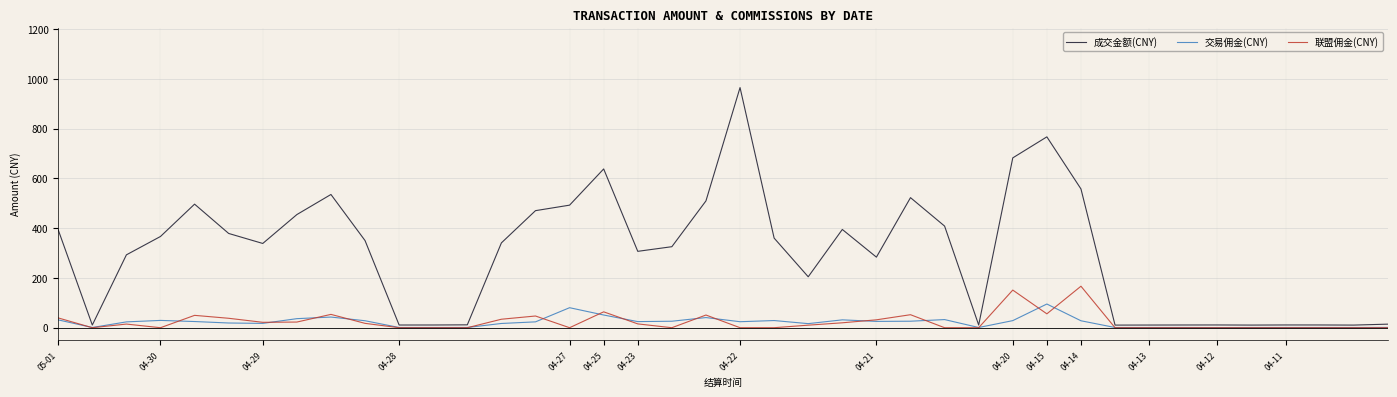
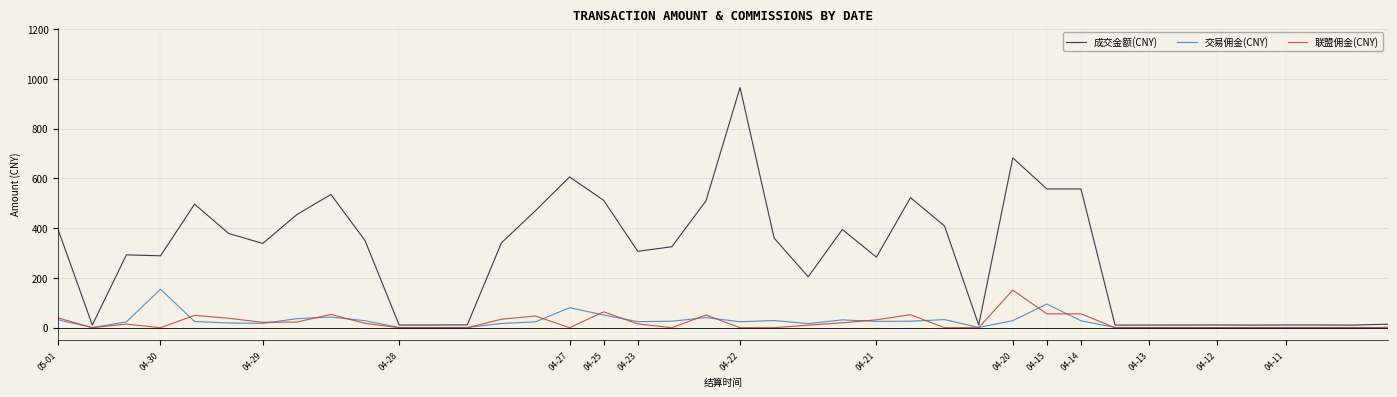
成交金额(CNY), 04-30: 370 -> 290
交易佣金(CNY), 04-30: 30 -> 150
成交金额(CNY), 04-27: 490 -> 610
成交金额(CNY), 04-25: 640 -> 510
成交金额(CNY), 04-15: 770 -> 560
联盟佣金(CNY), 04-14: 170 -> 60
